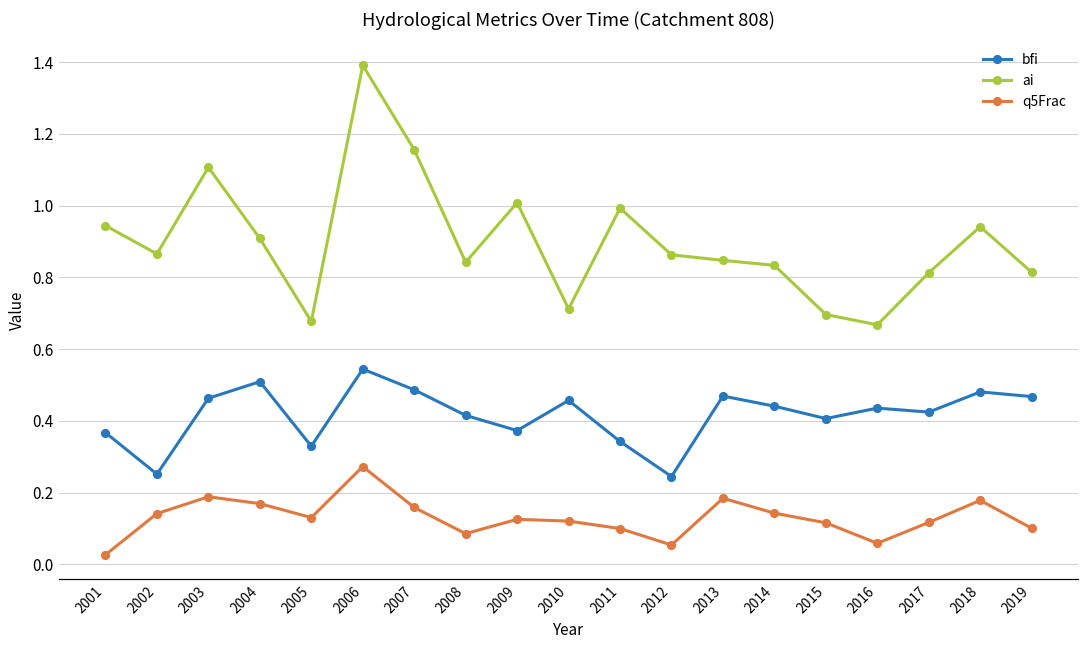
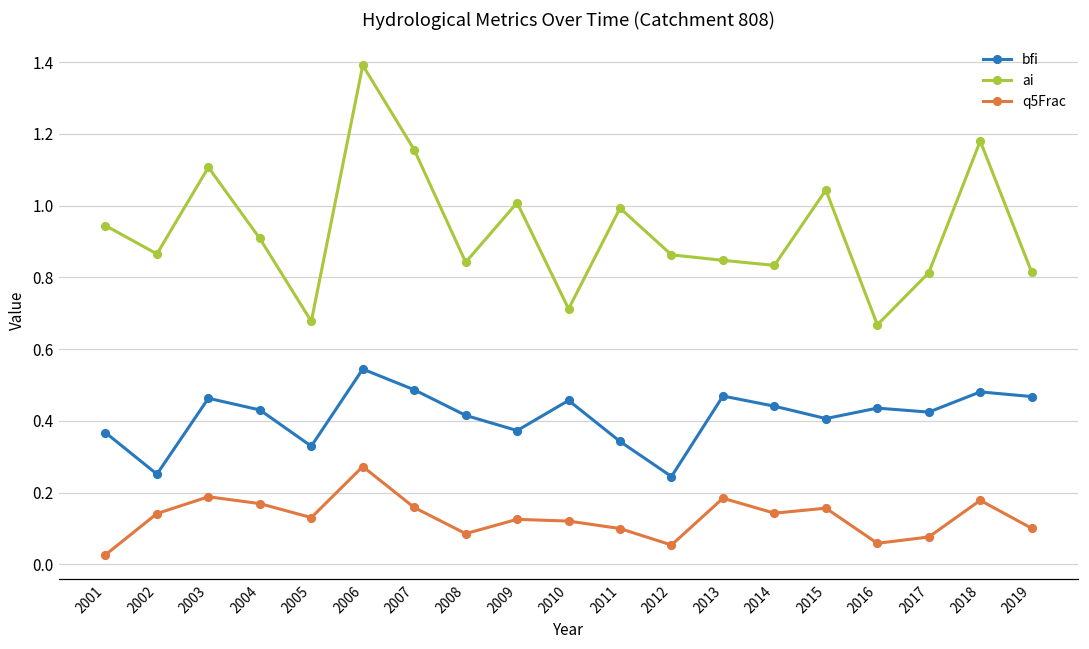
bfi, 2004: 0.51 -> 0.43
ai, 2015: 0.70 -> 1.04
q5Frac, 2015: 0.12 -> 0.16
q5Frac, 2017: 0.12 -> 0.08
ai, 2018: 0.94 -> 1.18
